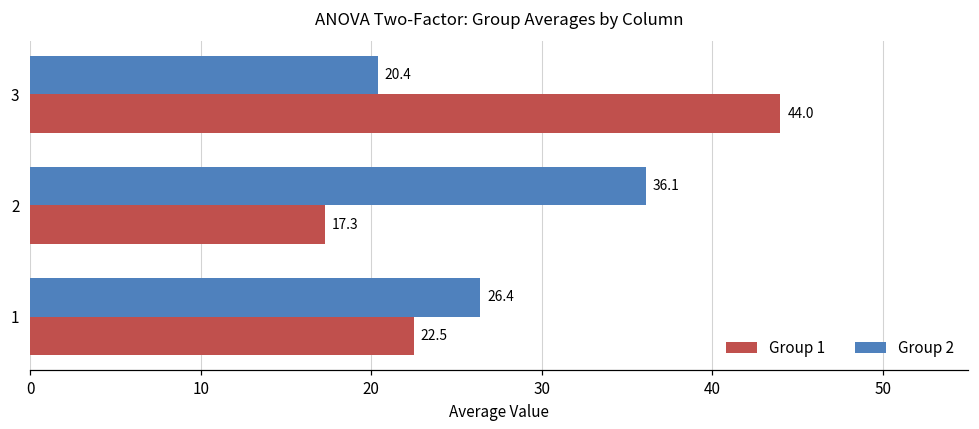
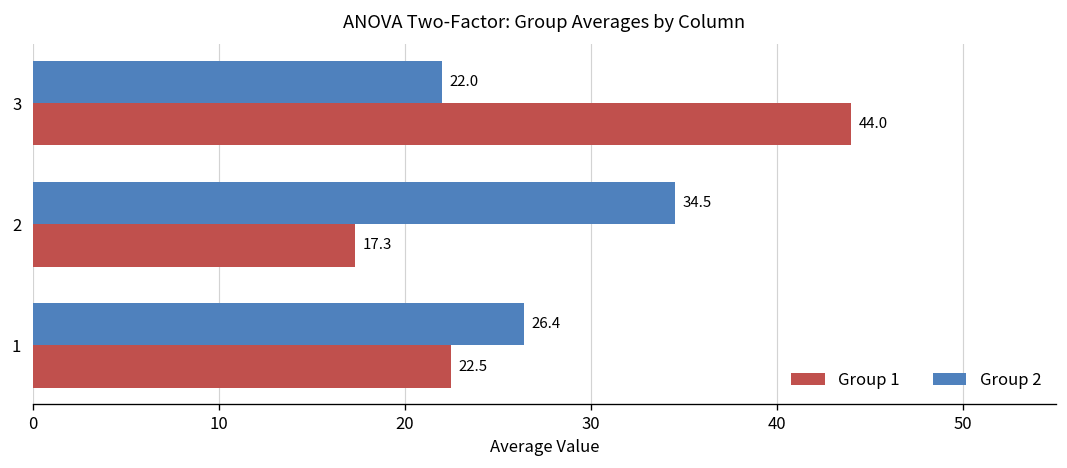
Group 2, 3: 20.4 -> 22.0
Group 2, 2: 36.1 -> 34.5
